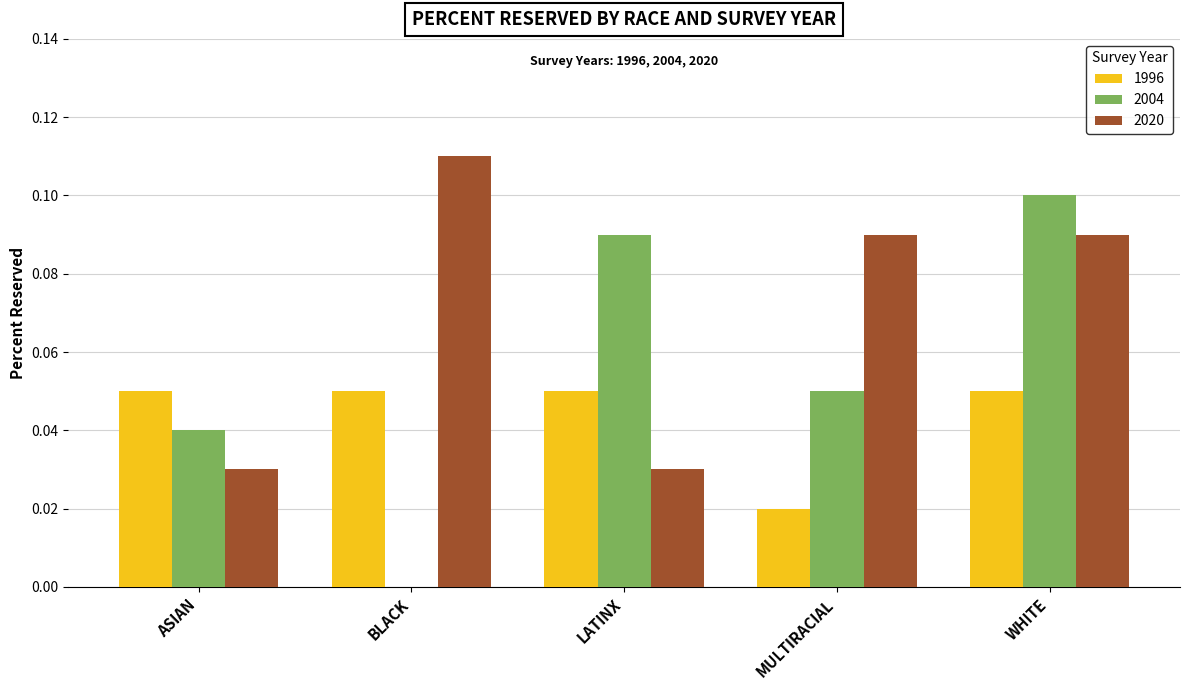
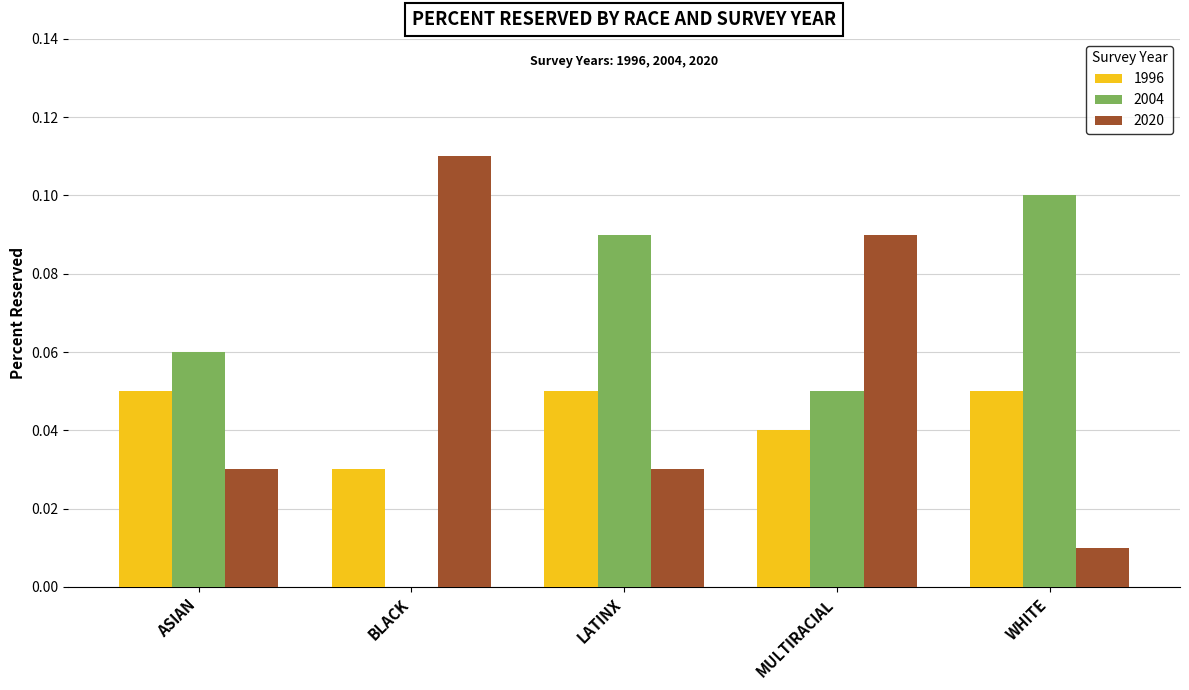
2004, ASIAN: 0.04 -> 0.06
1996, BLACK: 0.05 -> 0.03
1996, MULTIRACIAL: 0.02 -> 0.04
2020, WHITE: 0.09 -> 0.01
